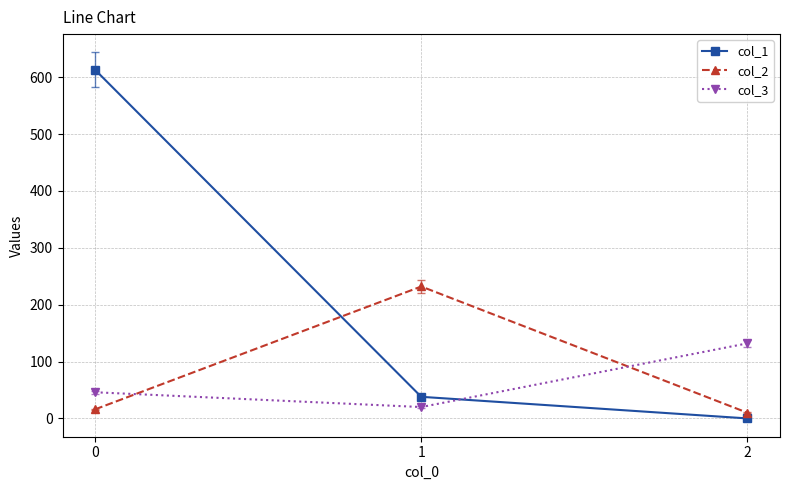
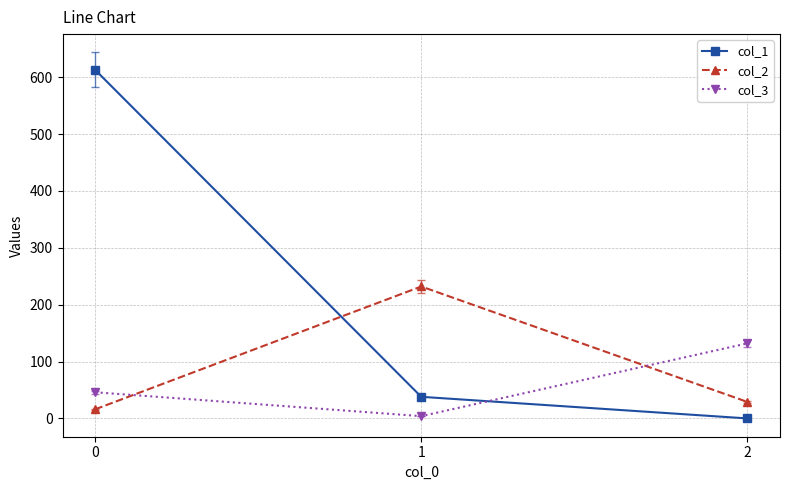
col_3, 1: 20 -> 0
col_2, 2: 10 -> 30
